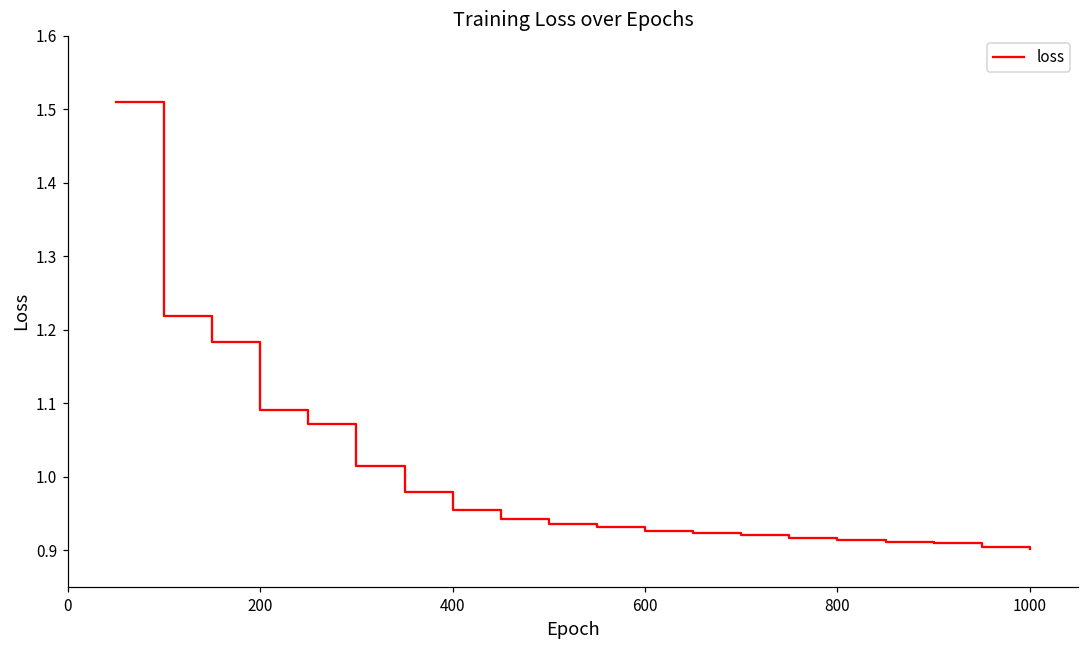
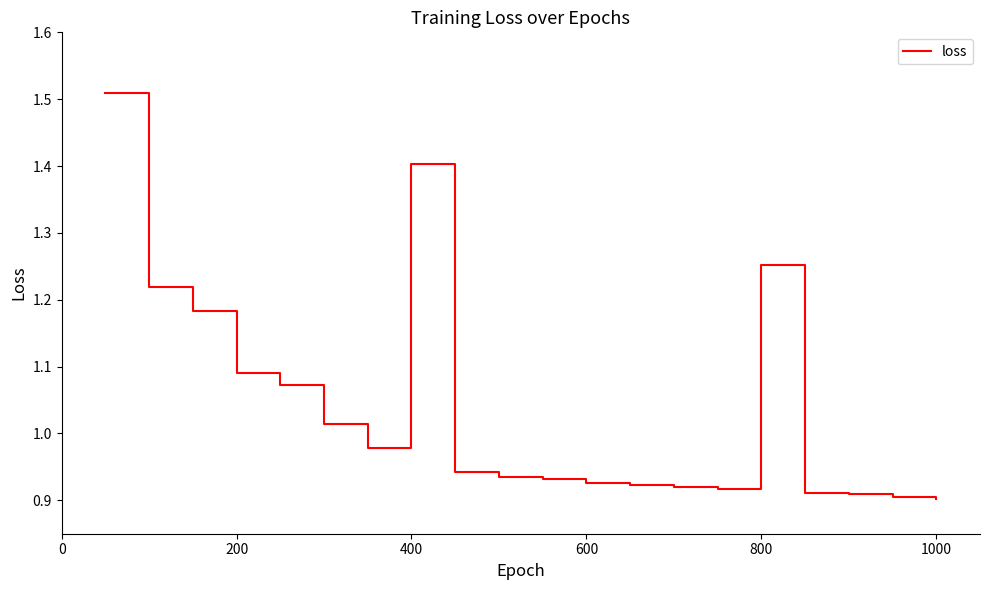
400: 0.95 -> 1.40
800: 0.91 -> 1.25
